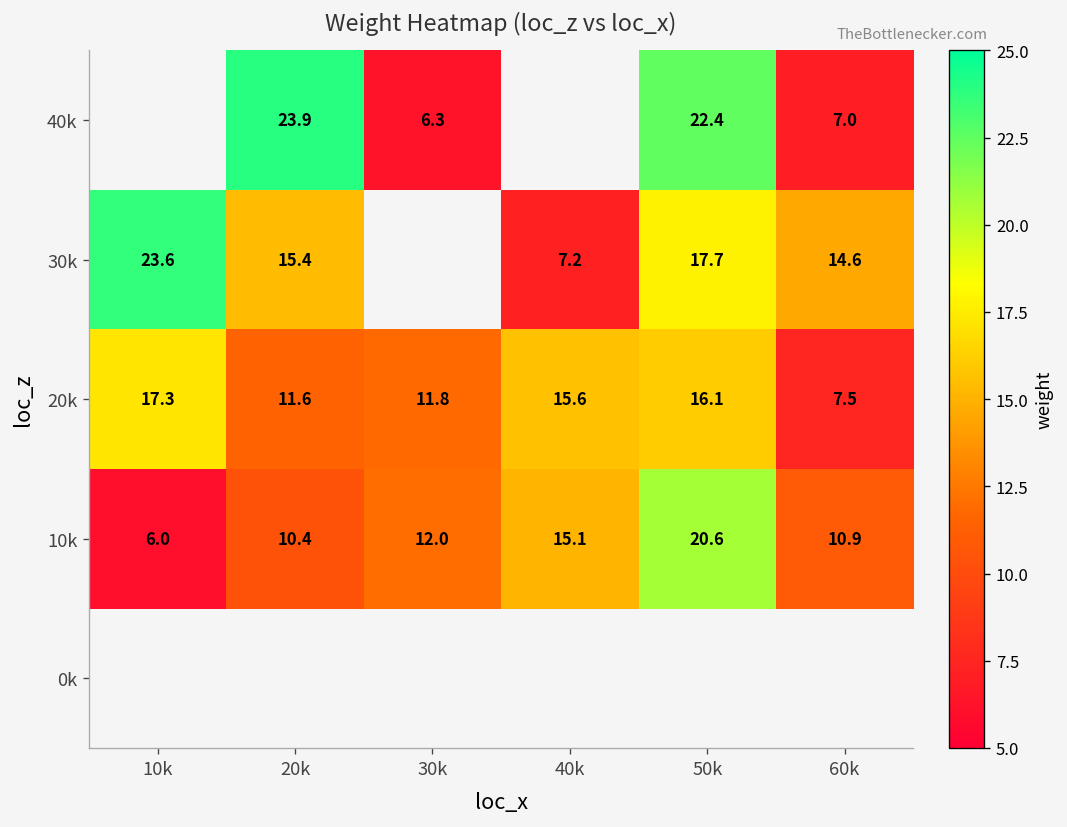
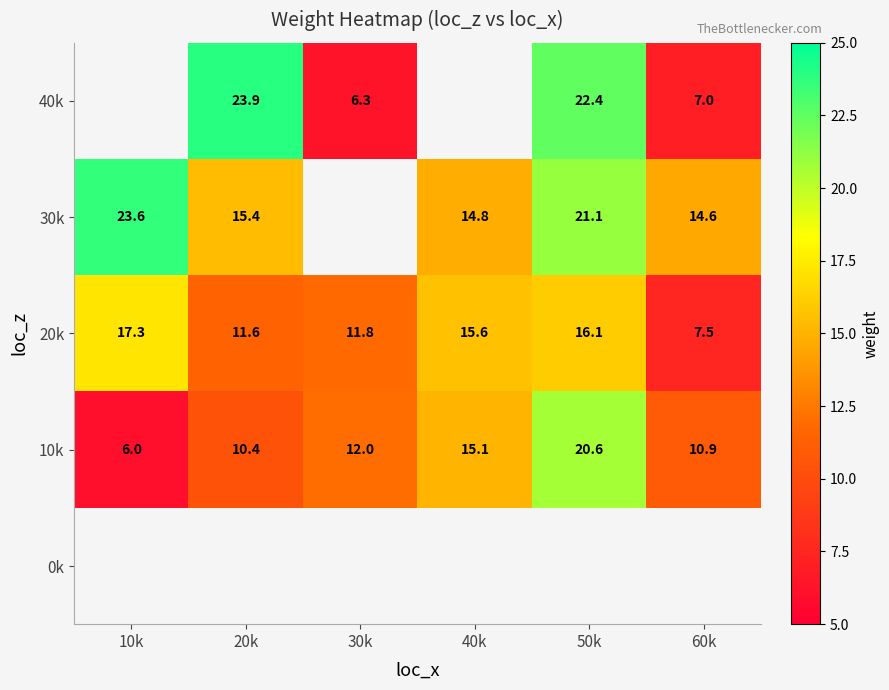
30k, 40k: 7.2 -> 14.8
30k, 50k: 17.7 -> 21.1
